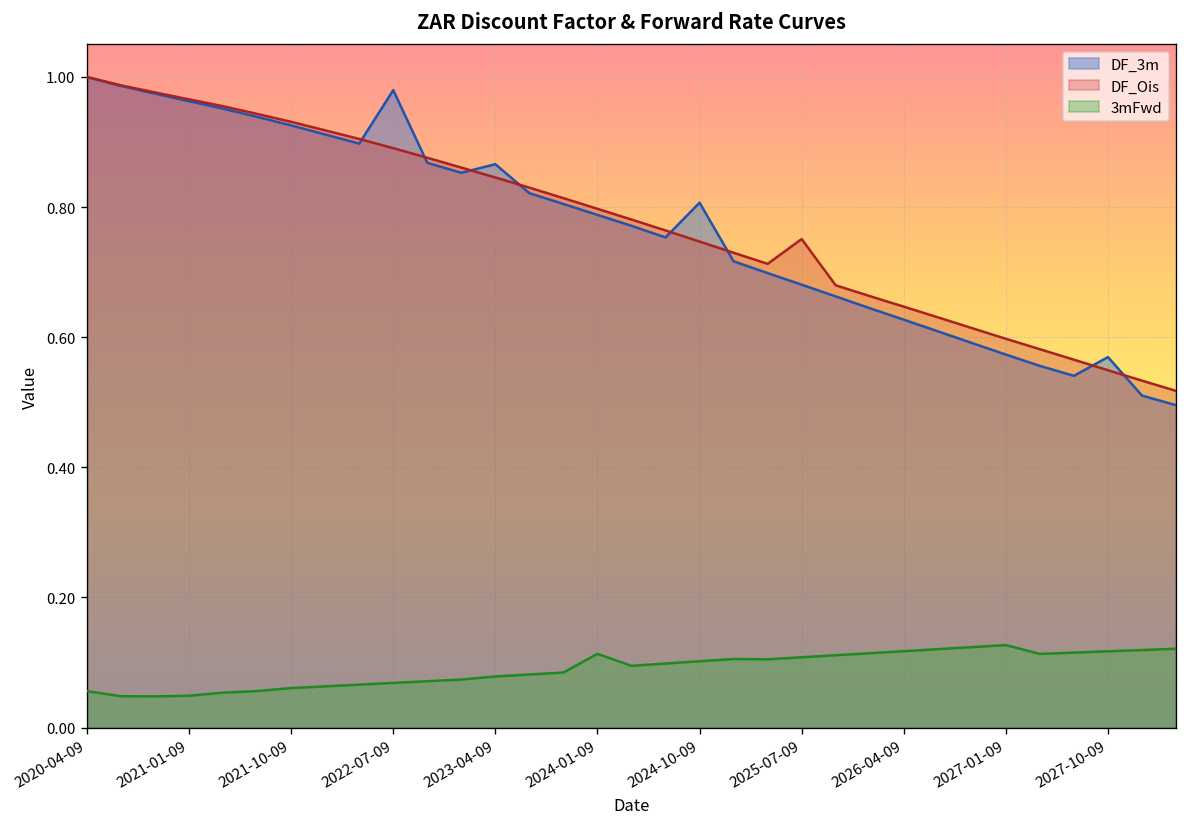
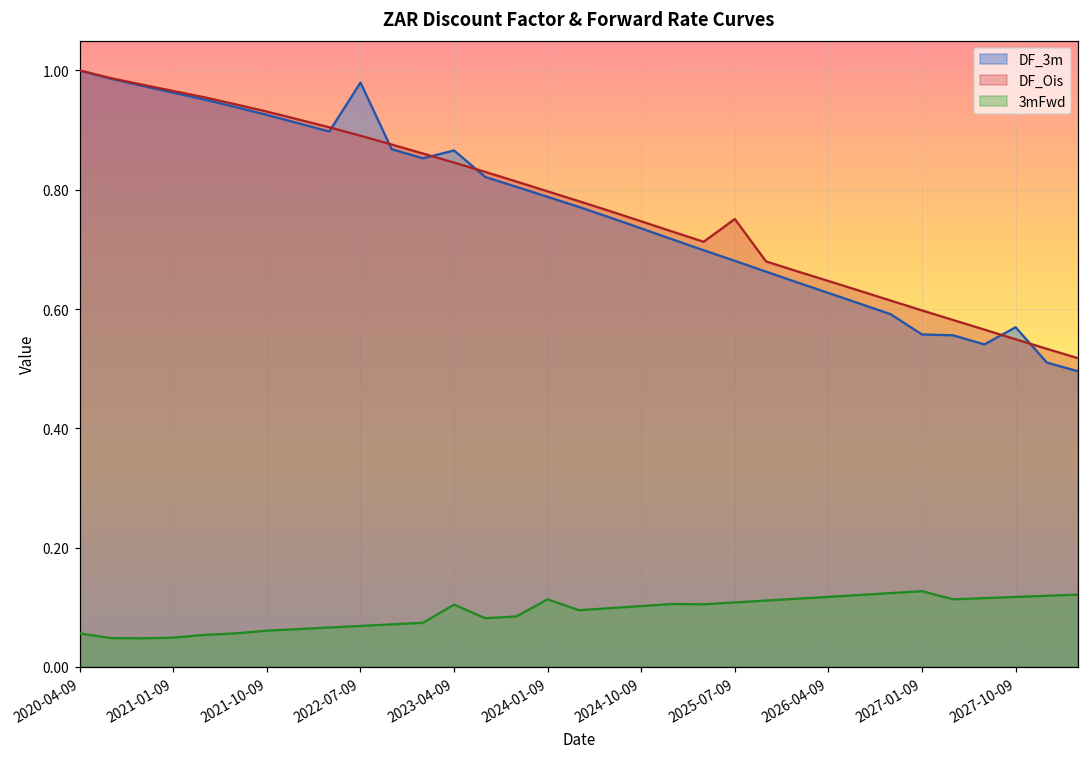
3mFwd, 2023-04-09: 0.08 -> 0.10
DF_3m, 2024-10-09: 0.81 -> 0.74
DF_3m, 2027-01-09: 0.57 -> 0.56
